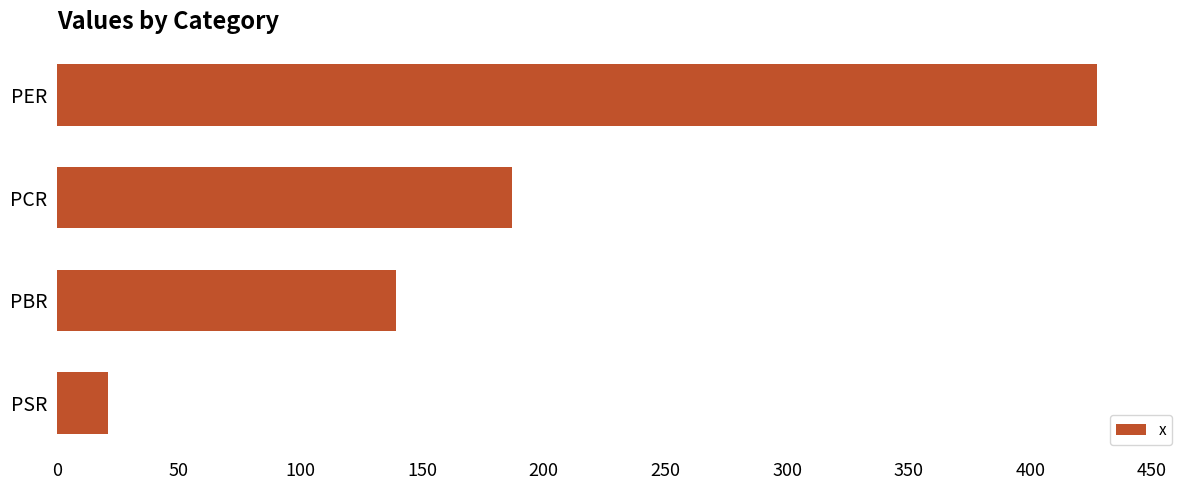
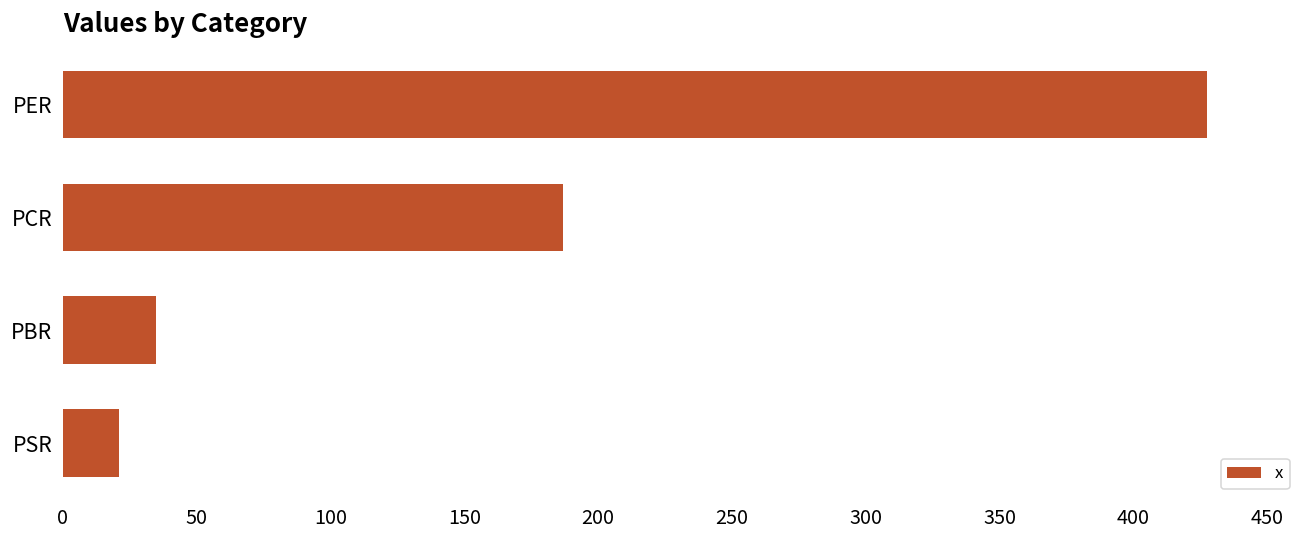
PBR: 139 -> 35
